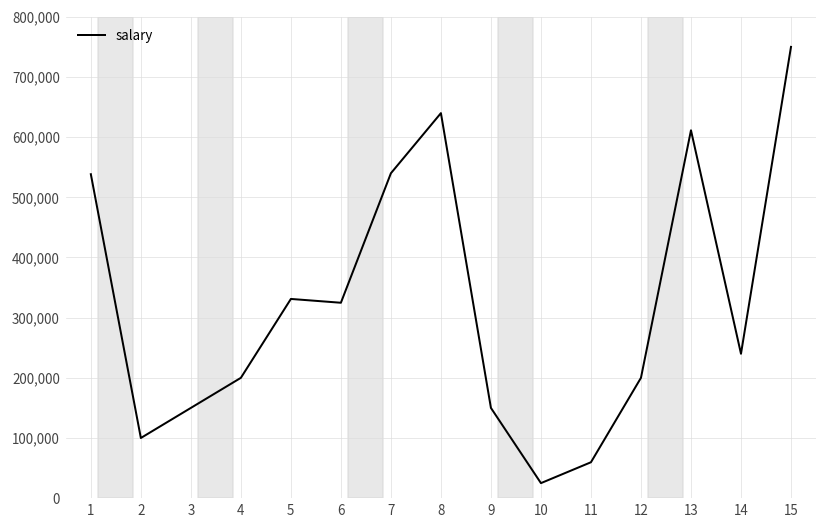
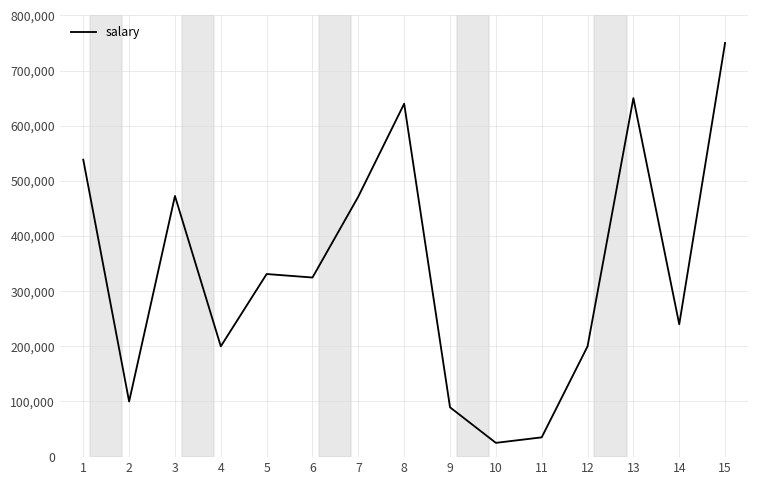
3: 150,000 -> 470,000
7: 540,000 -> 470,000
9: 150,000 -> 90,000
11: 60,000 -> 40,000
13: 610,000 -> 650,000
